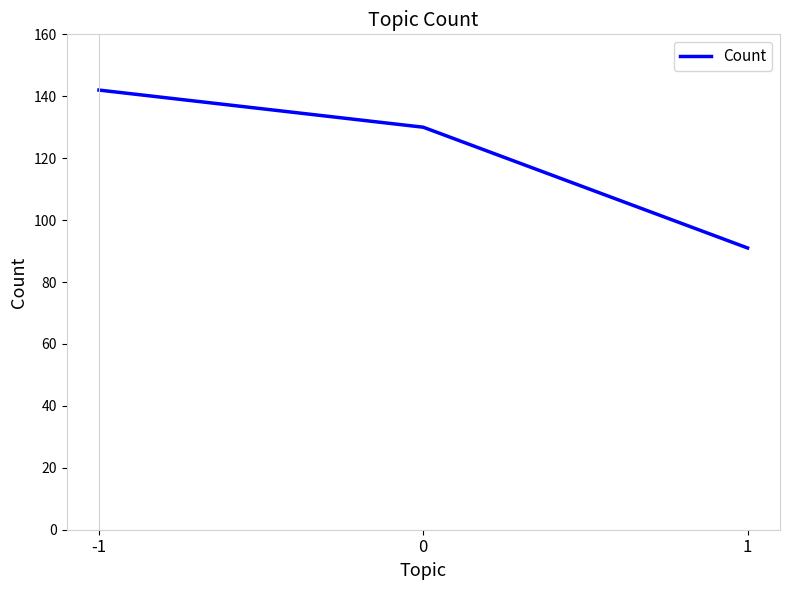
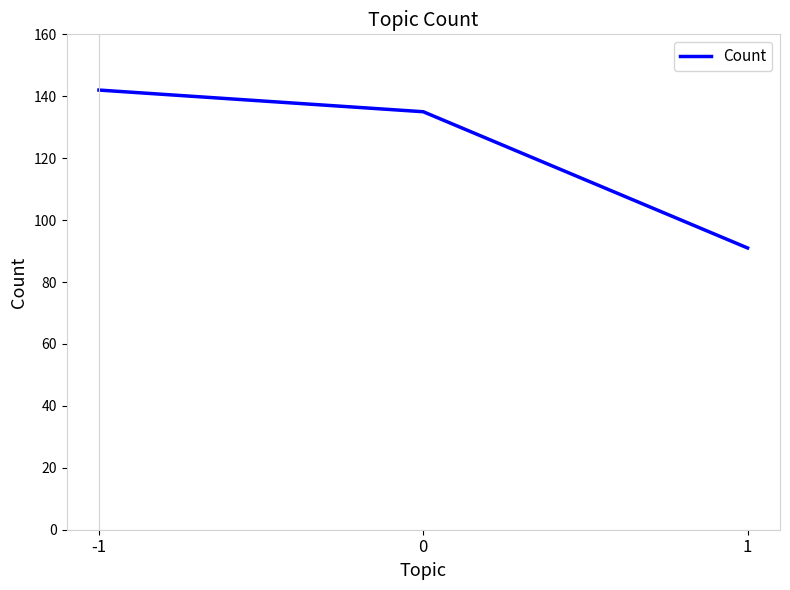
0: 130 -> 135
